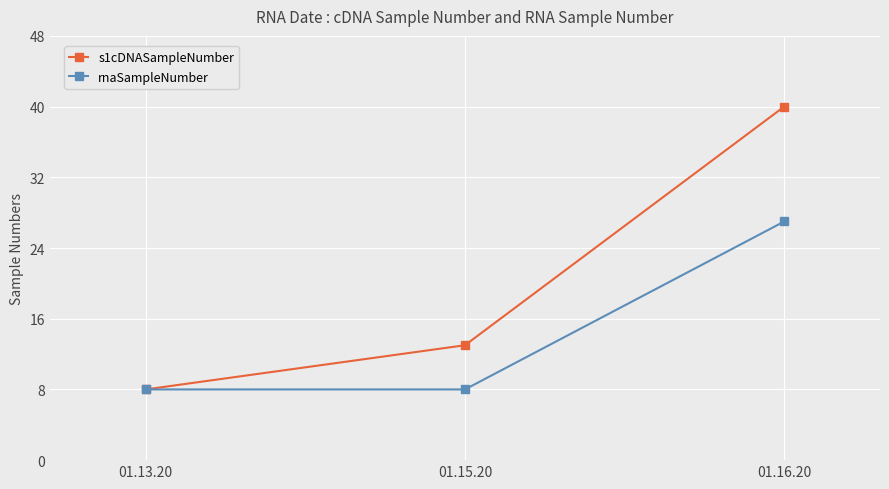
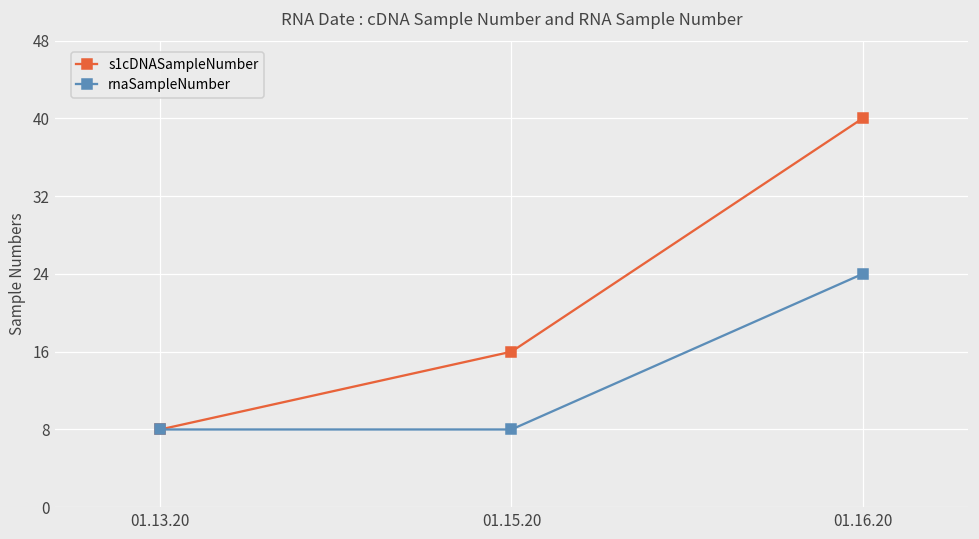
s1cDNASampleNumber, 01.15.20: 13 -> 16
rnaSampleNumber, 01.16.20: 27 -> 24
